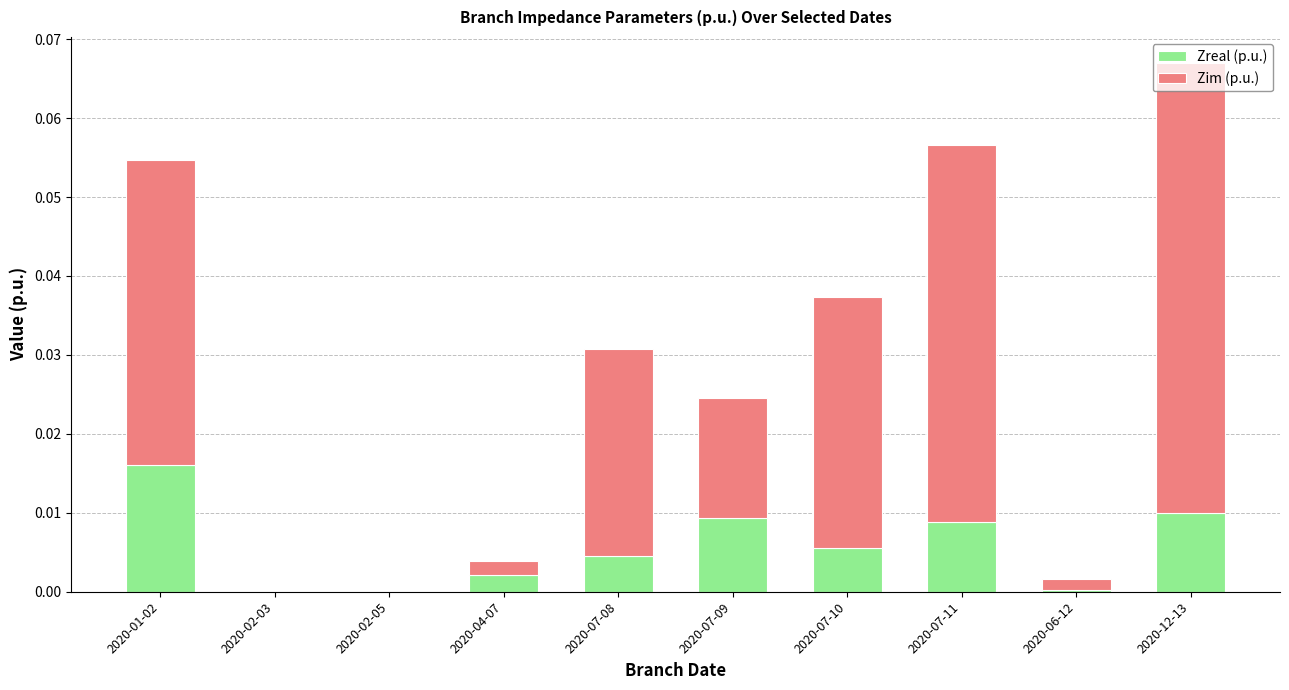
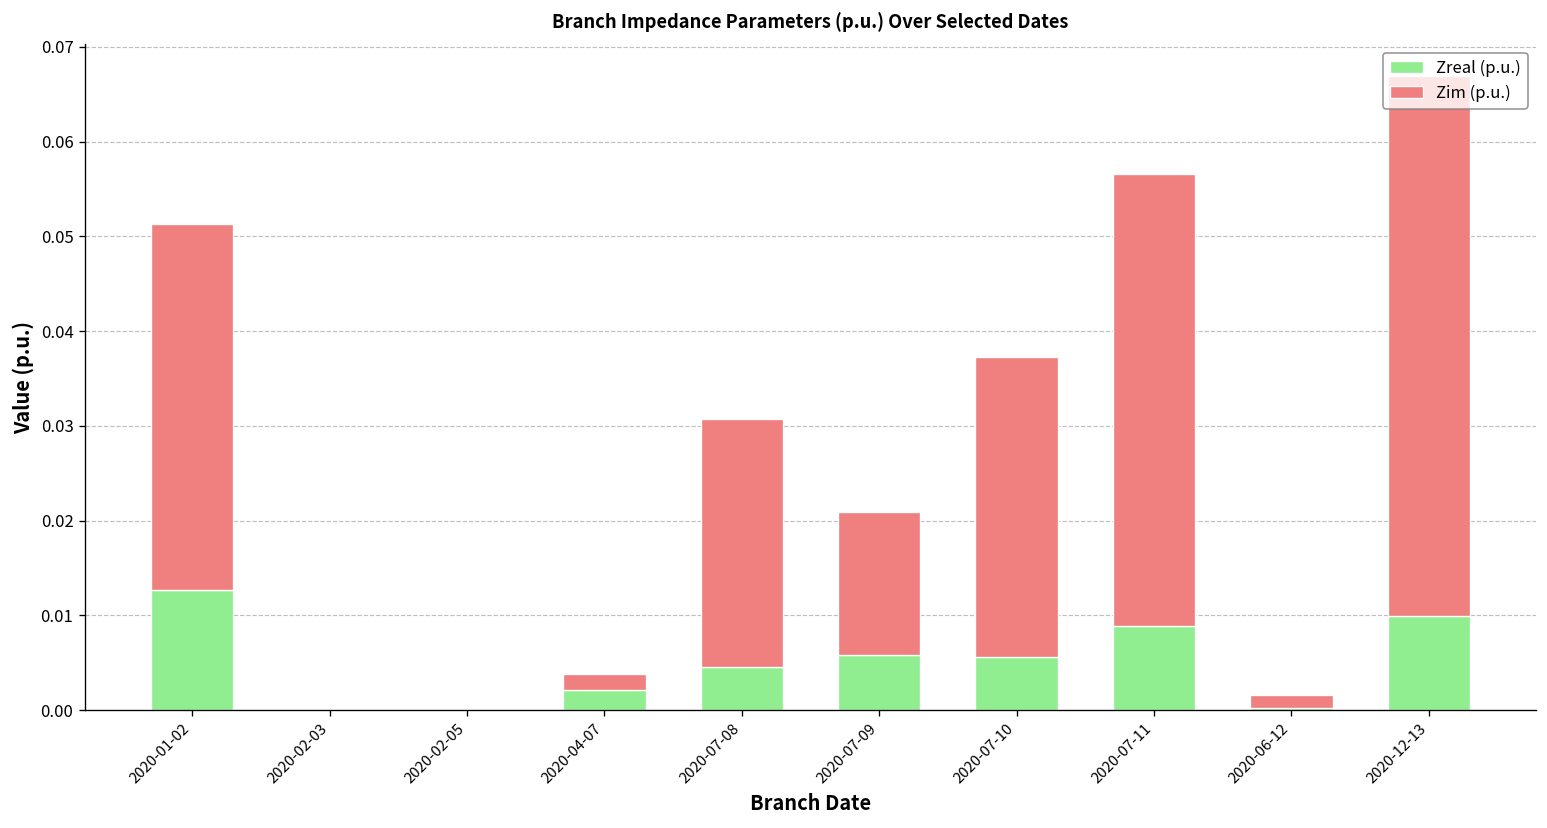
Zreal (p.u.), 2020-01-02: 0.016 -> 0.013
Zreal (p.u.), 2020-07-09: 0.009 -> 0.006
